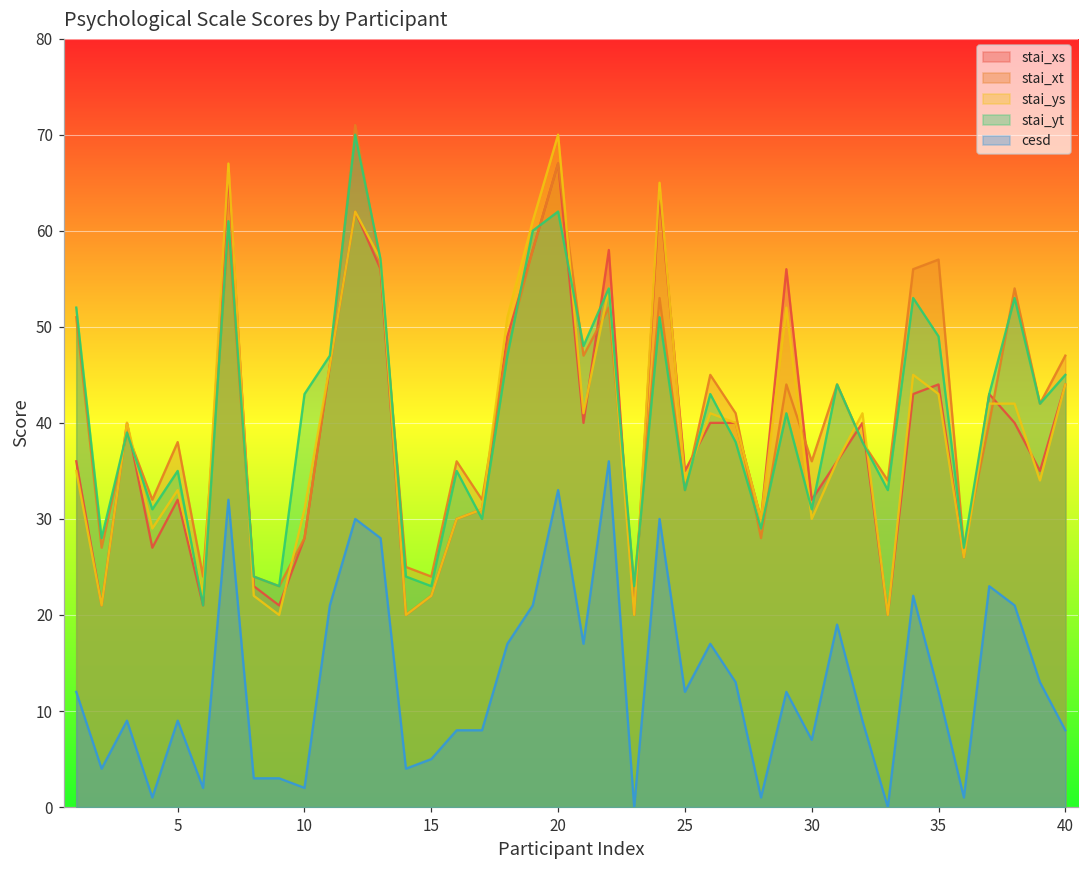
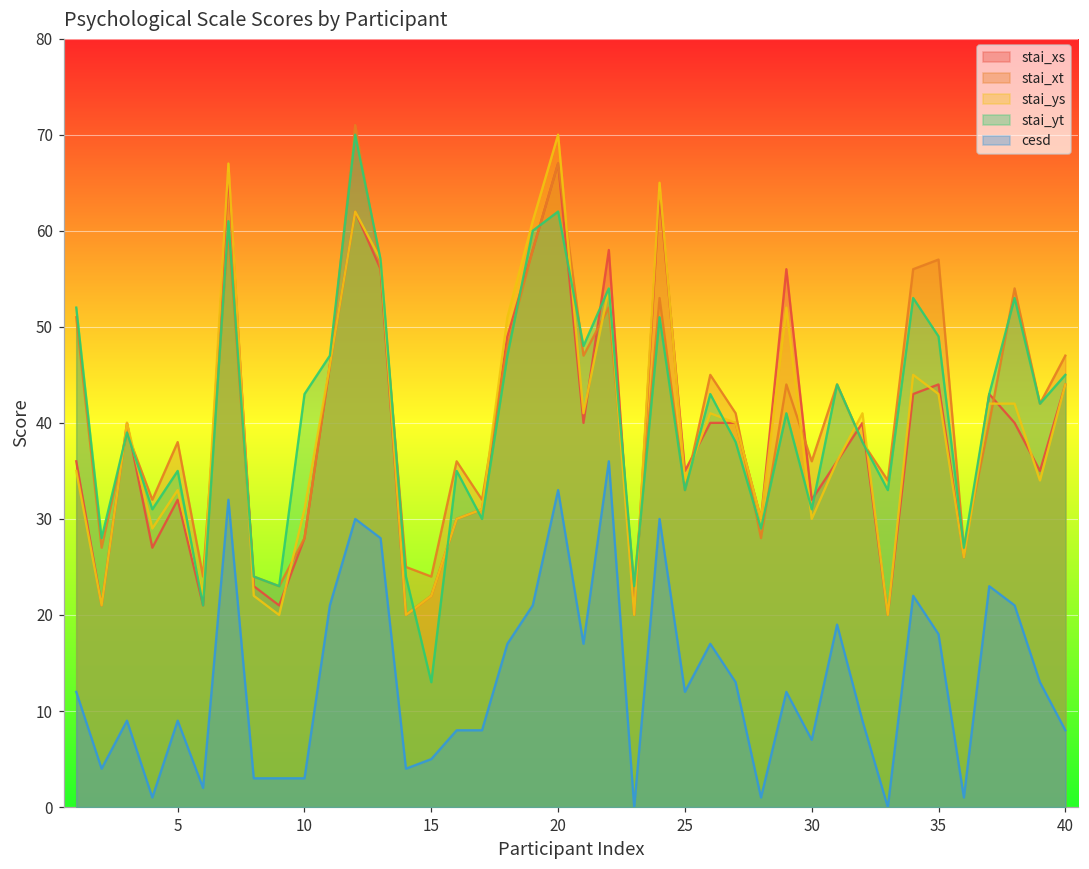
cesd, 10: 2 -> 3
stai_yt, 15: 23 -> 13
cesd, 35: 12 -> 18
